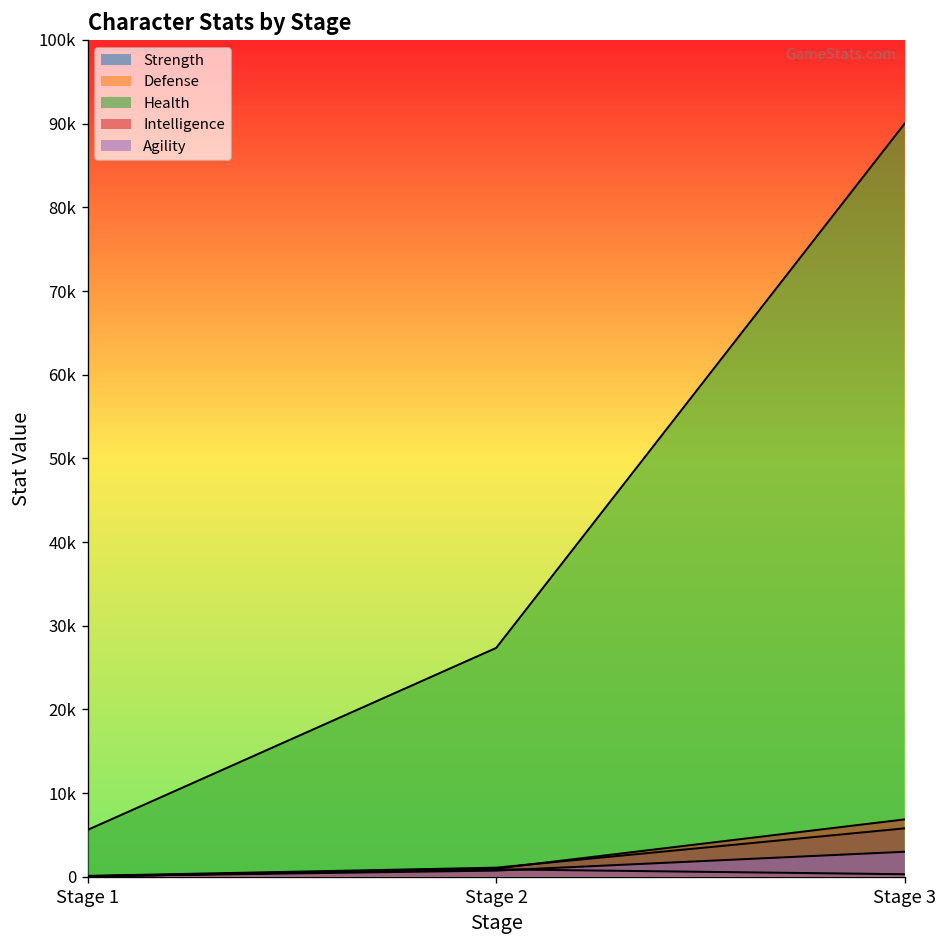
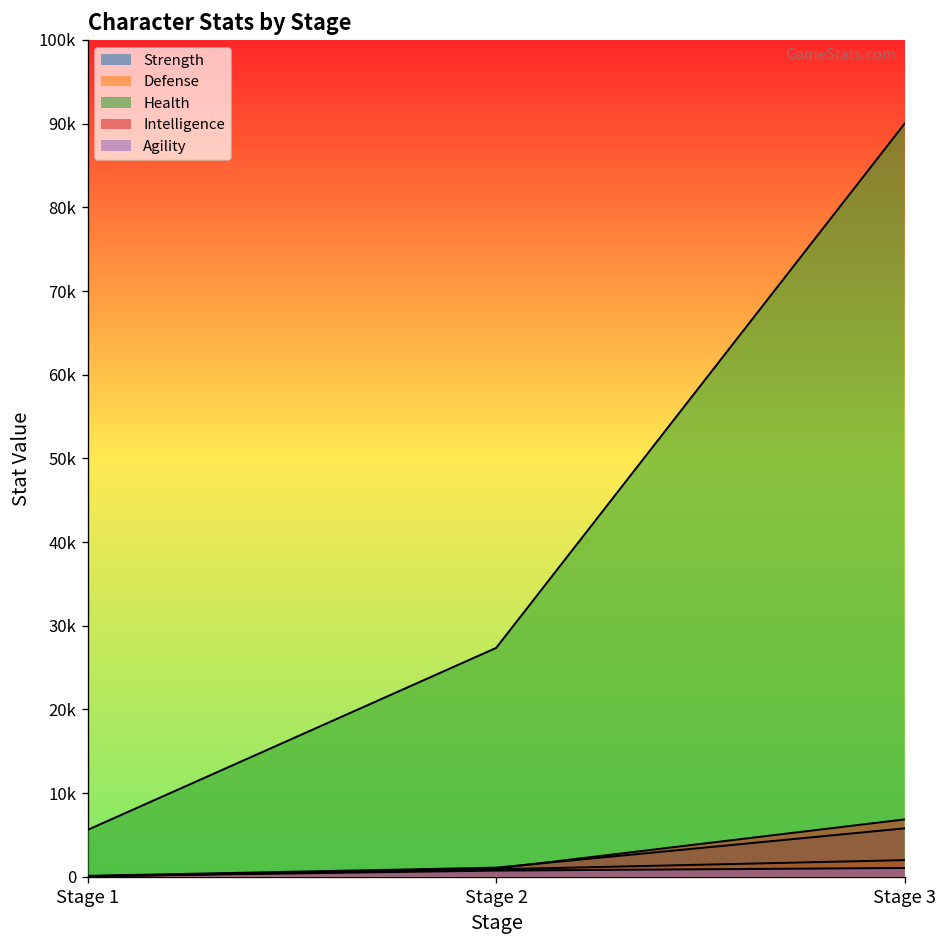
Defense, Stage 3: 0 -> 2000
Agility, Stage 3: 3000 -> 1000
